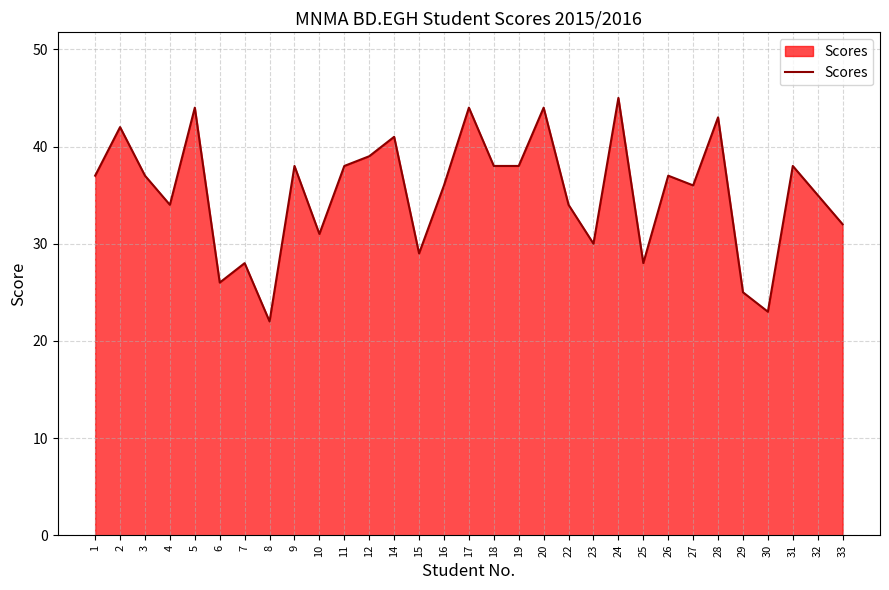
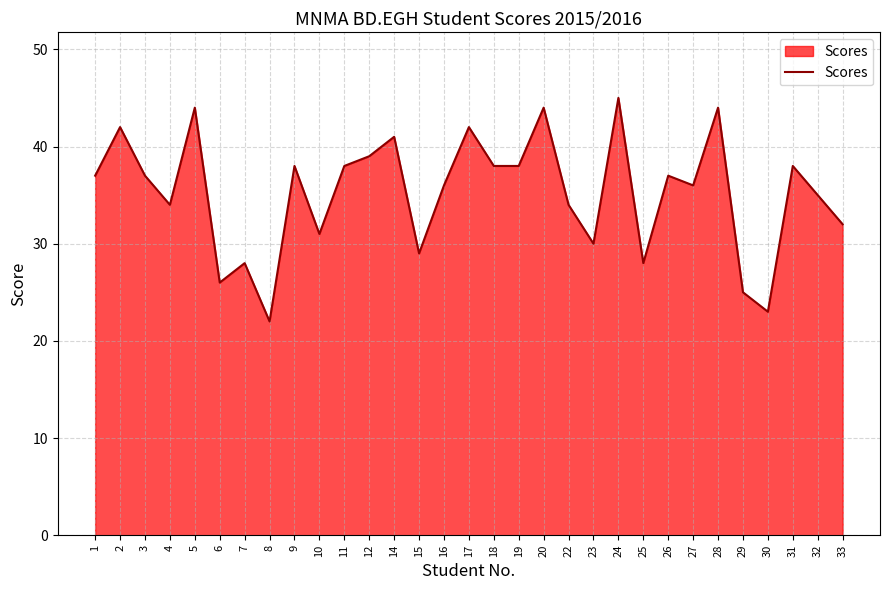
17: 44 -> 42
28: 43 -> 44
